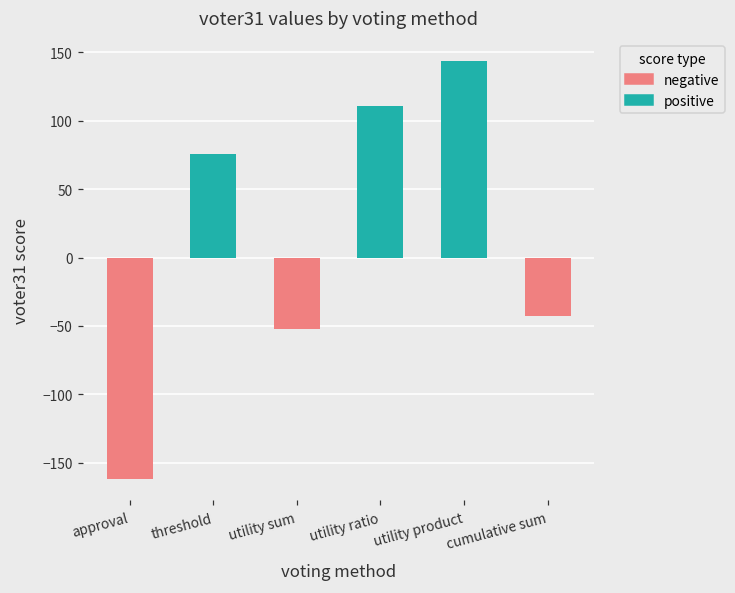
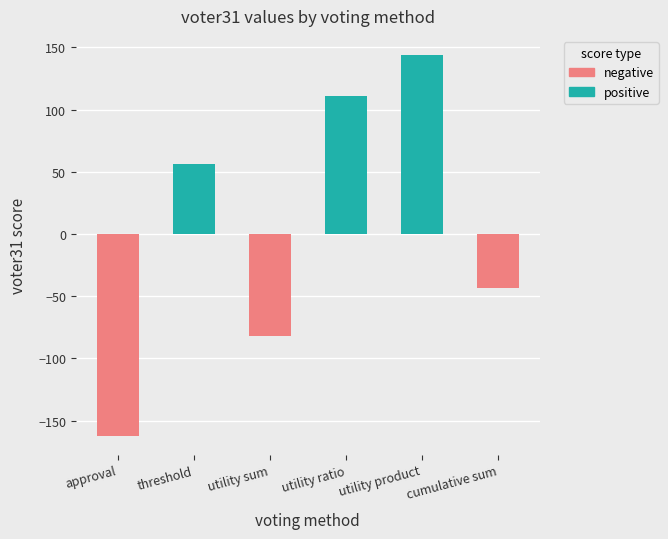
threshold: 76 -> 56
utility sum: -52 -> -82
